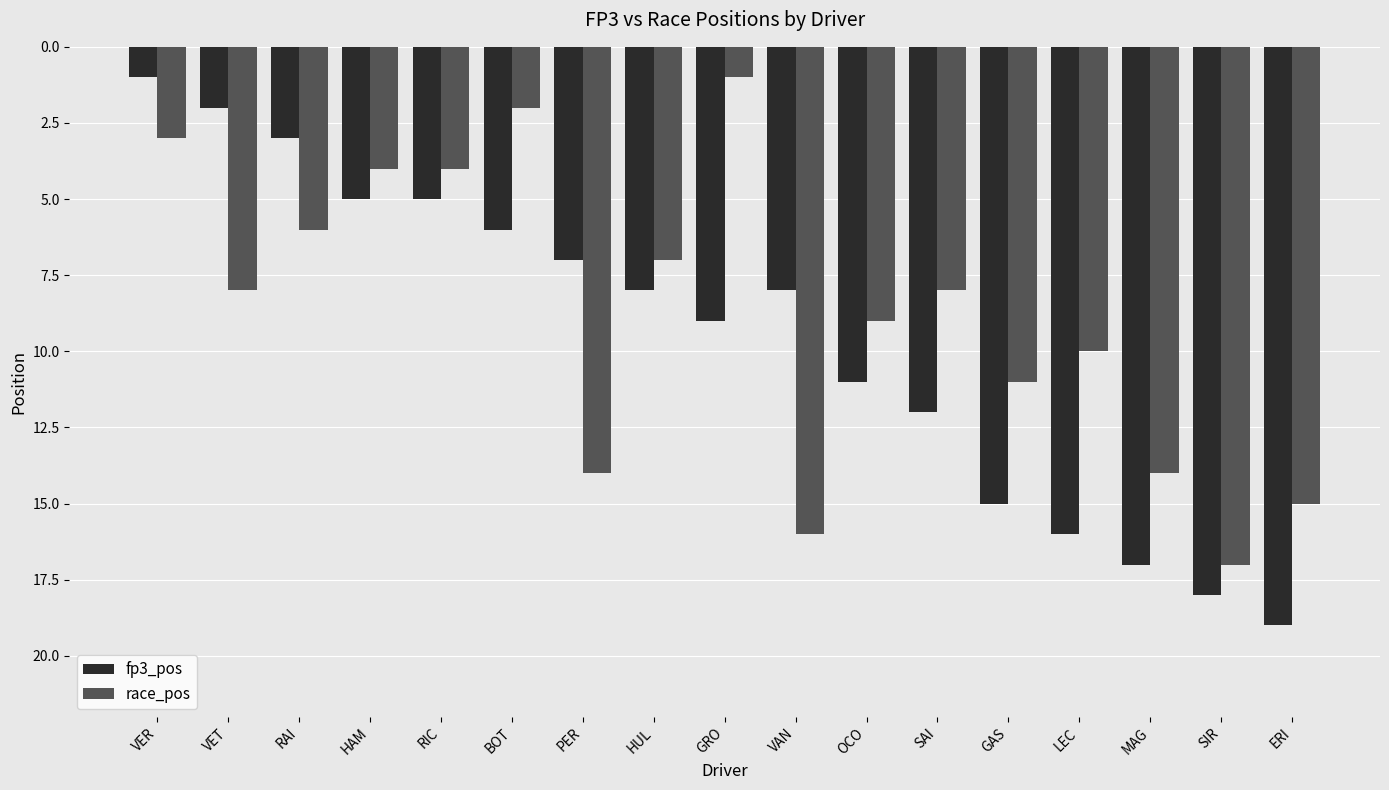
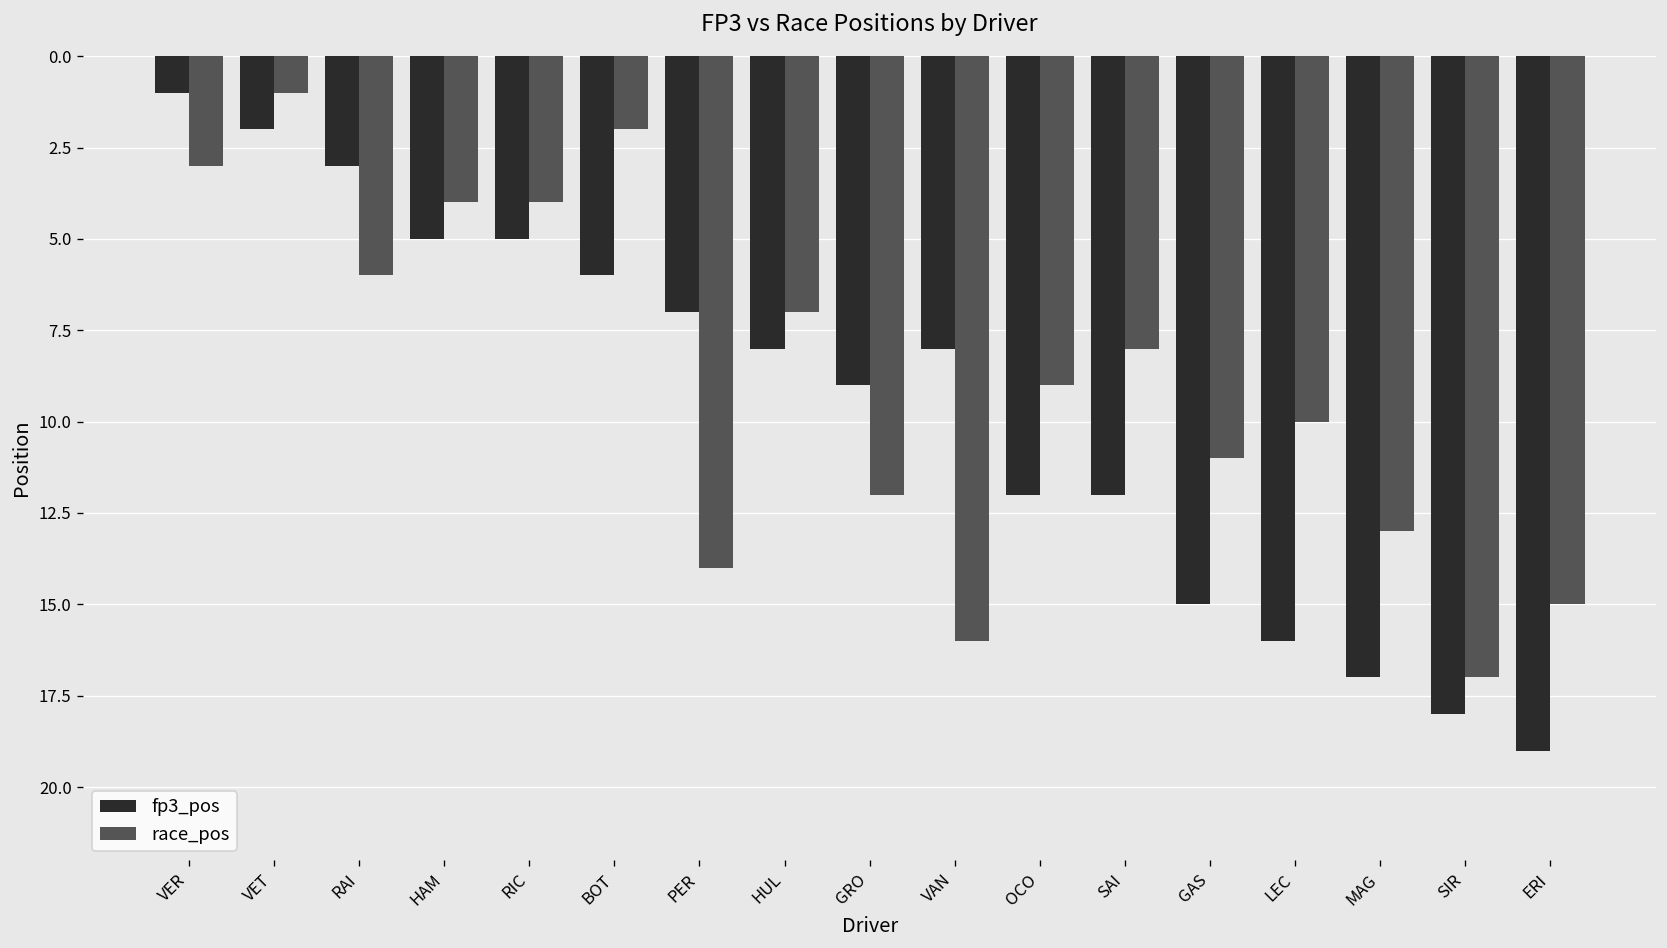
race_pos, VET: 8 -> 1
race_pos, GRO: 1 -> 12
fp3_pos, OCO: 11 -> 12
race_pos, MAG: 14 -> 13
